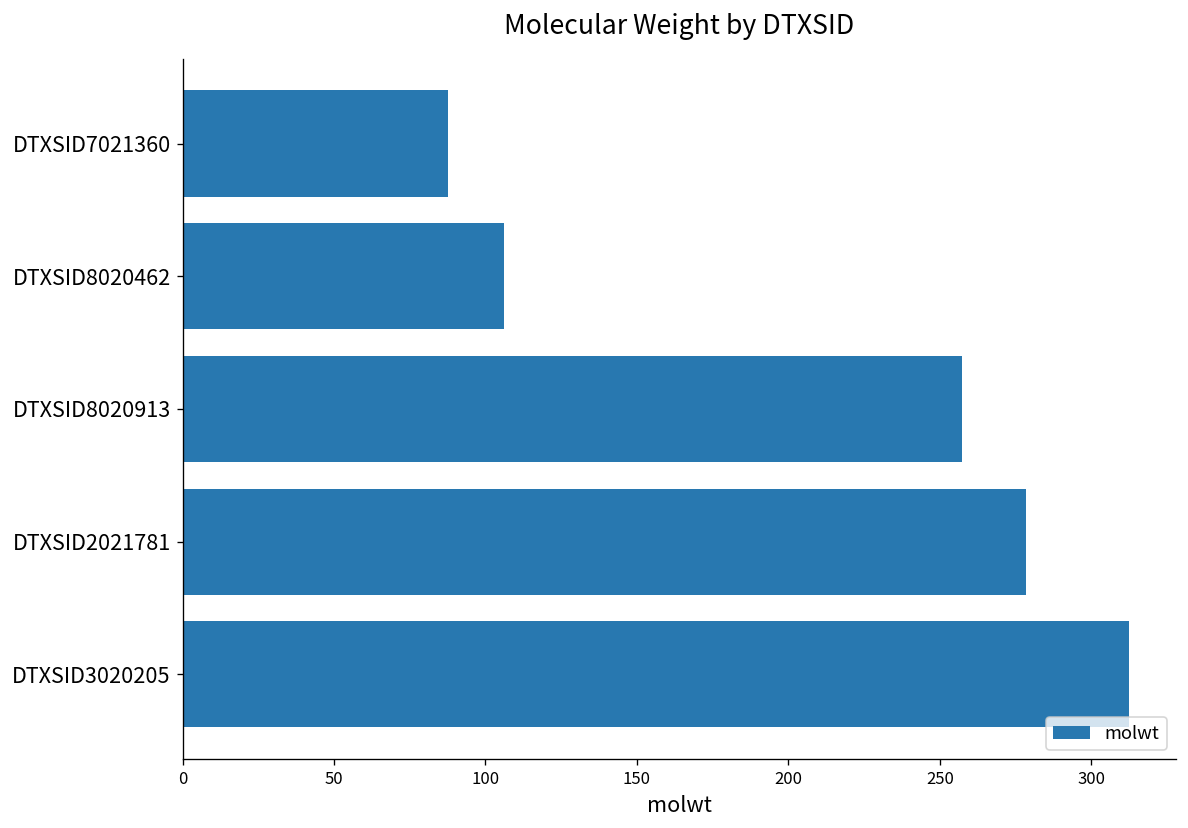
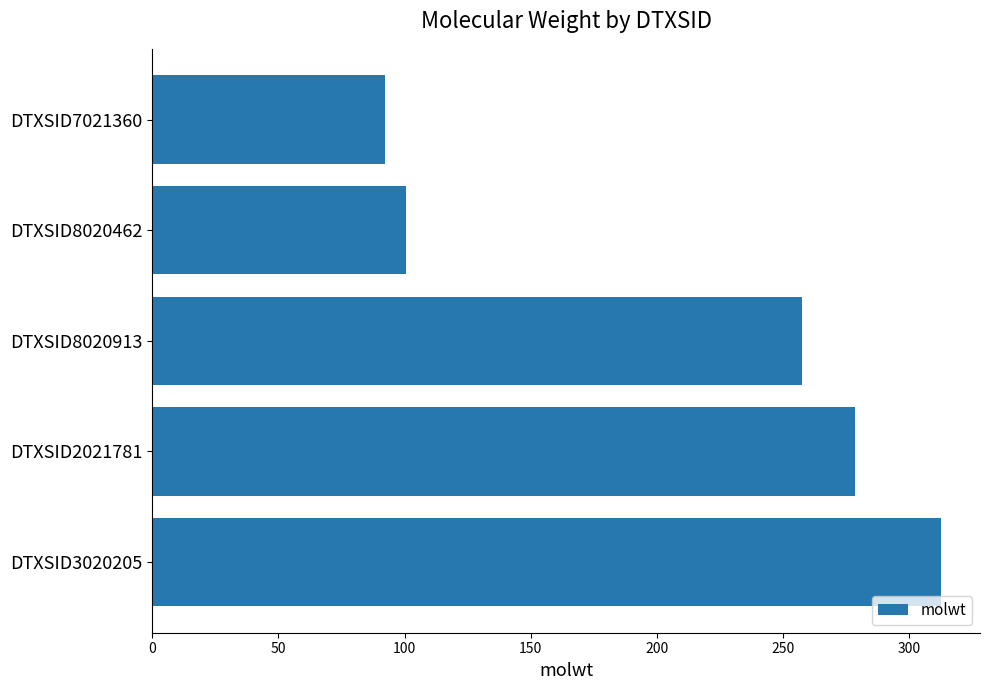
DTXSID7021360: 88 -> 92
DTXSID8020462: 106 -> 101
